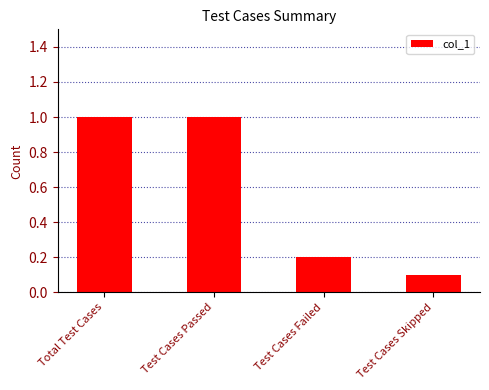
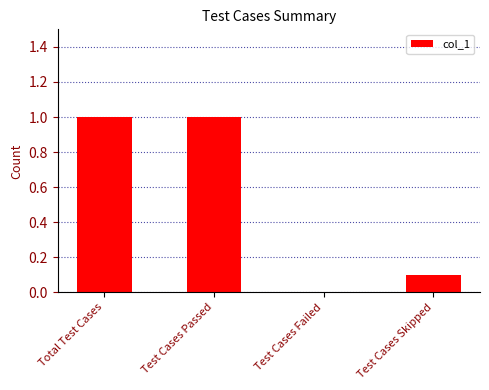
Test Cases Failed: 0.2 -> 0.0
